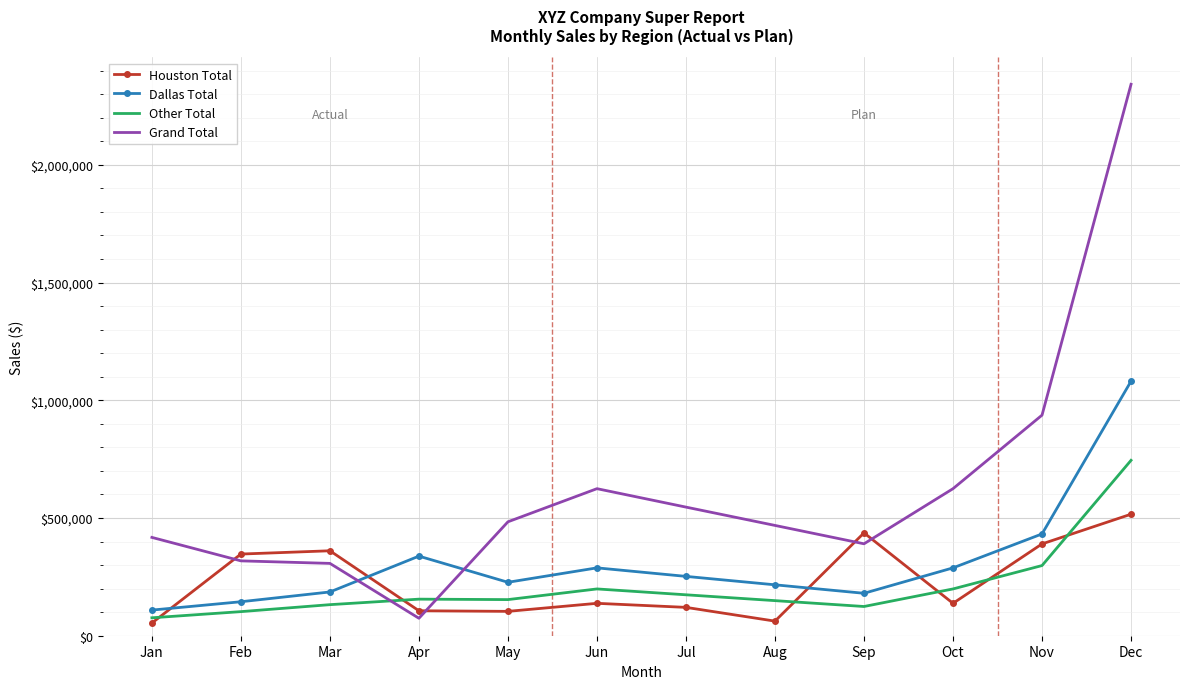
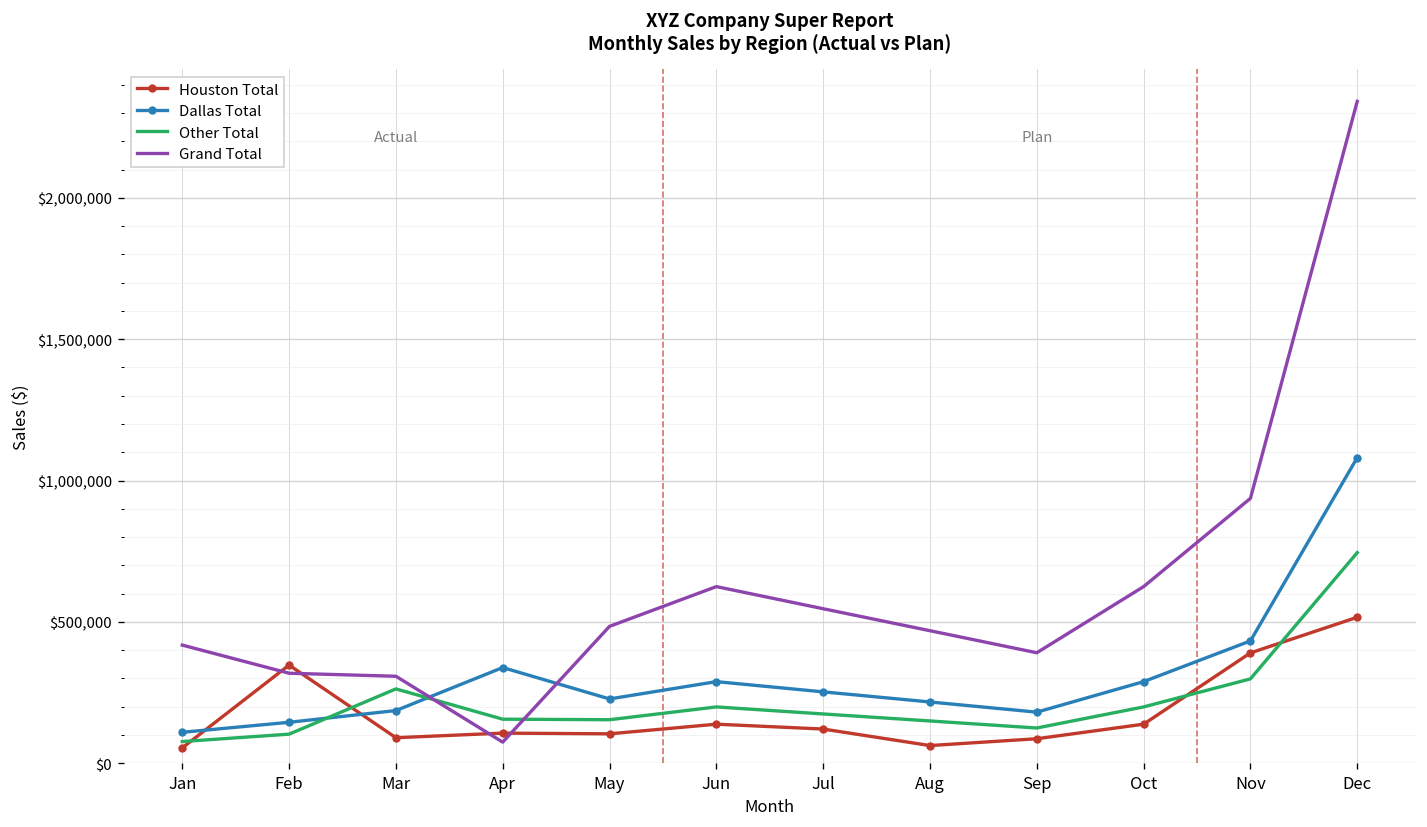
Houston Total, Mar: $360,000 -> $90,000
Other Total, Mar: $130,000 -> $260,000
Houston Total, Sep: $440,000 -> $90,000
